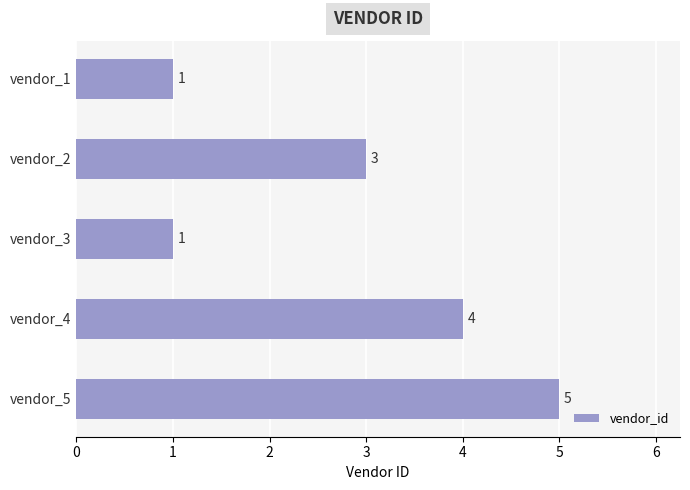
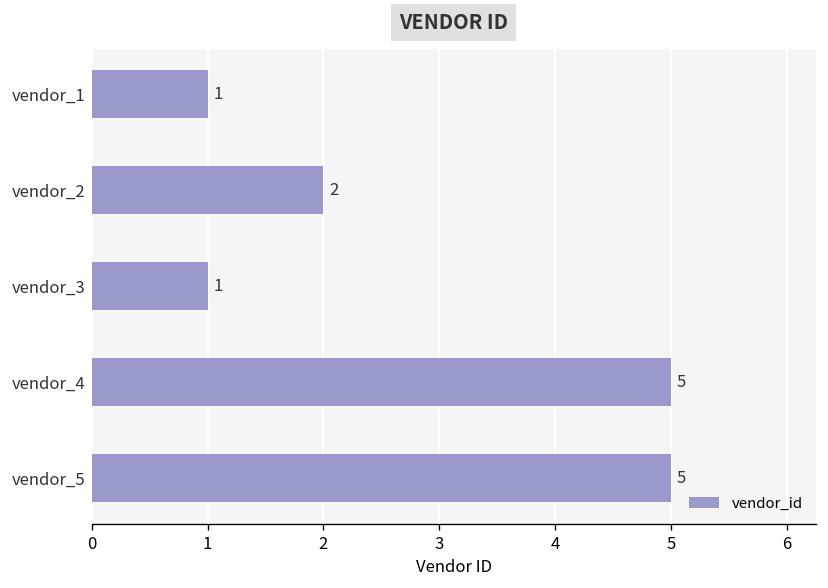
vendor_2: 3 -> 2
vendor_4: 4 -> 5
